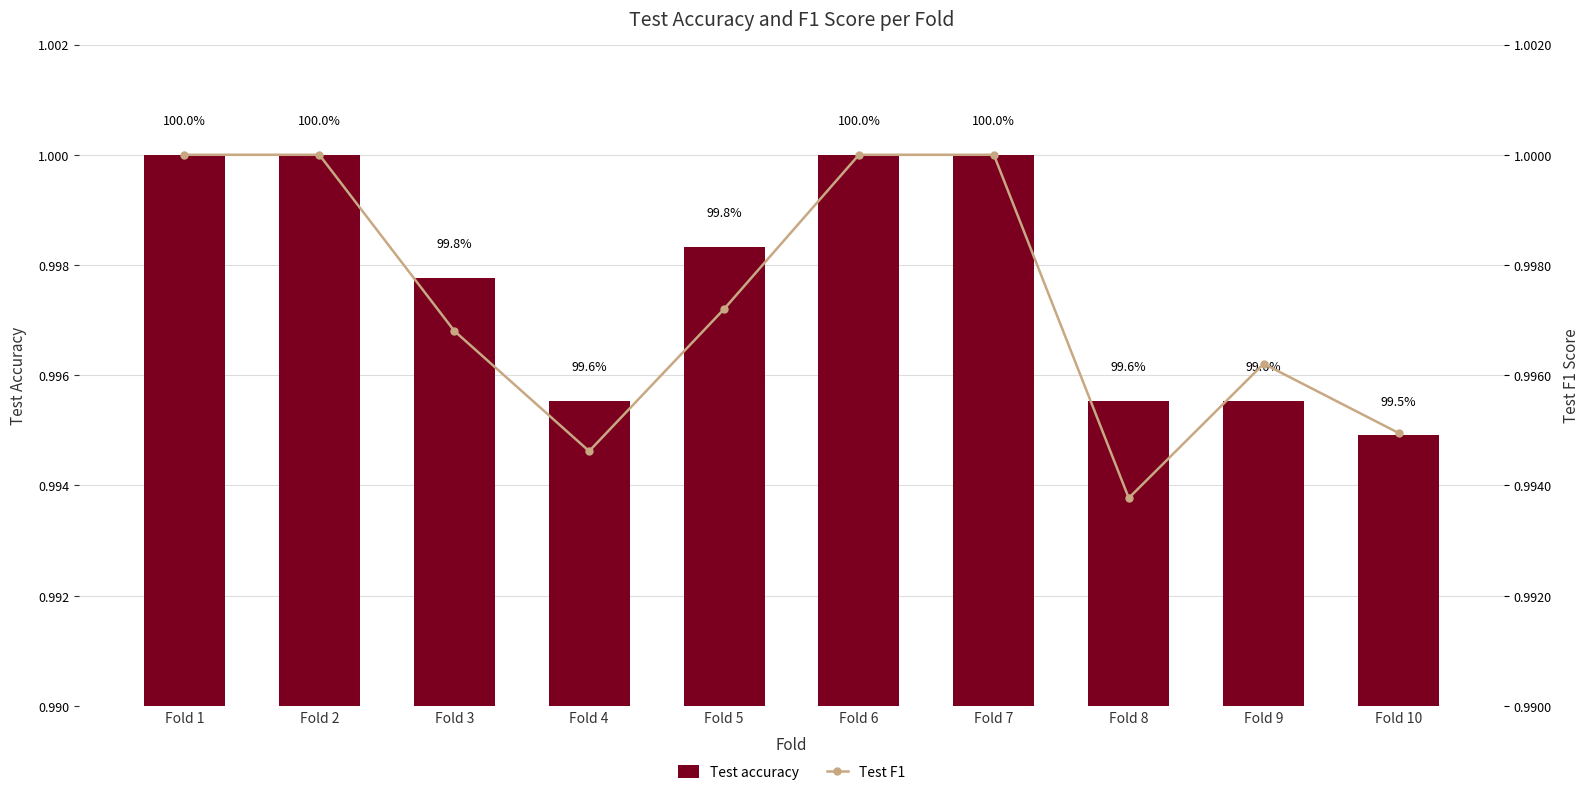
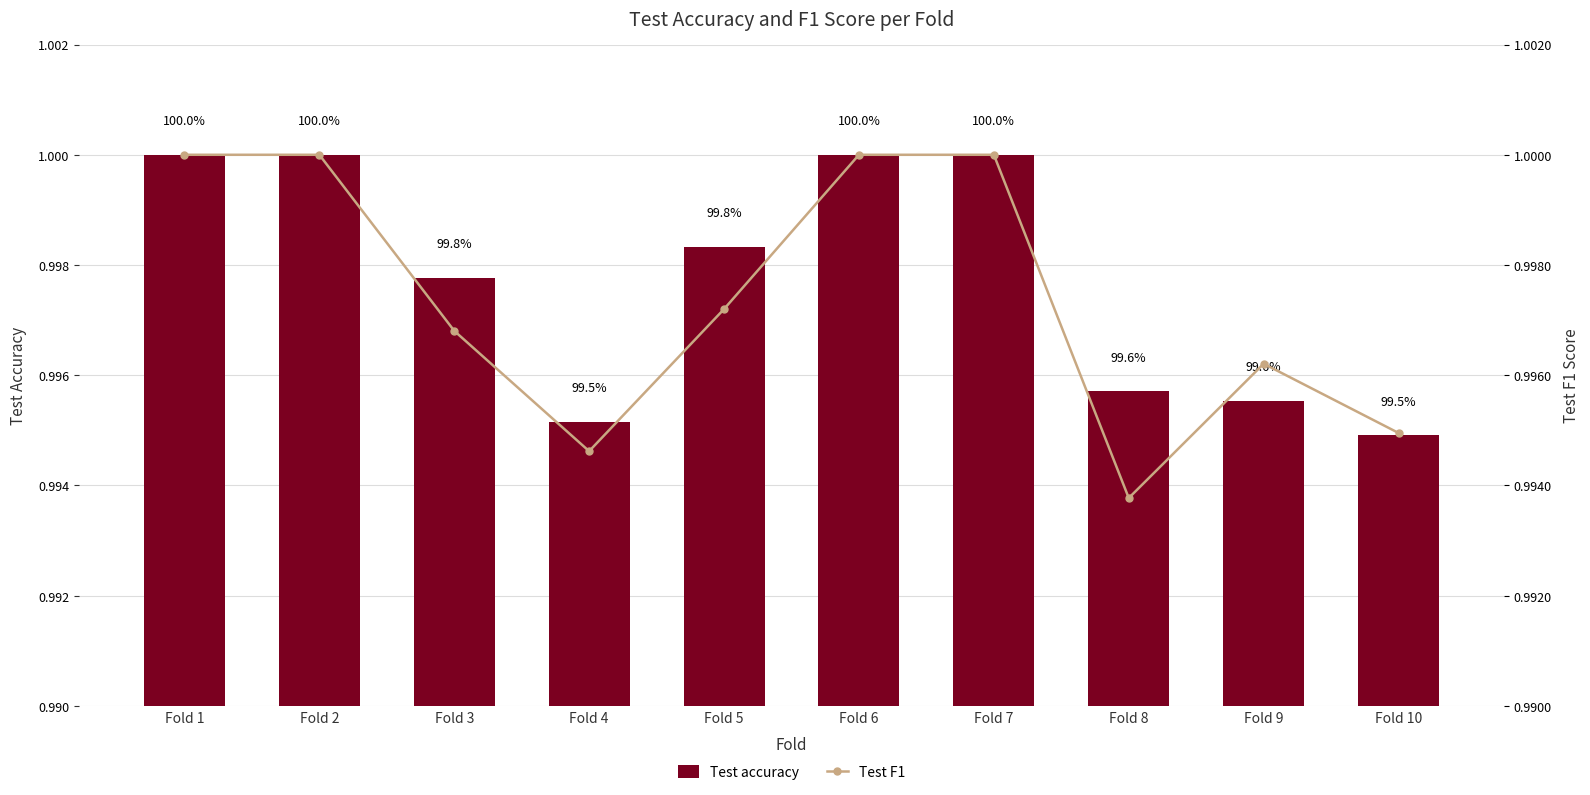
Test accuracy, Fold 4: 99.6% -> 99.5%
Test accuracy, Fold 8: 0.9955 -> 0.9957
